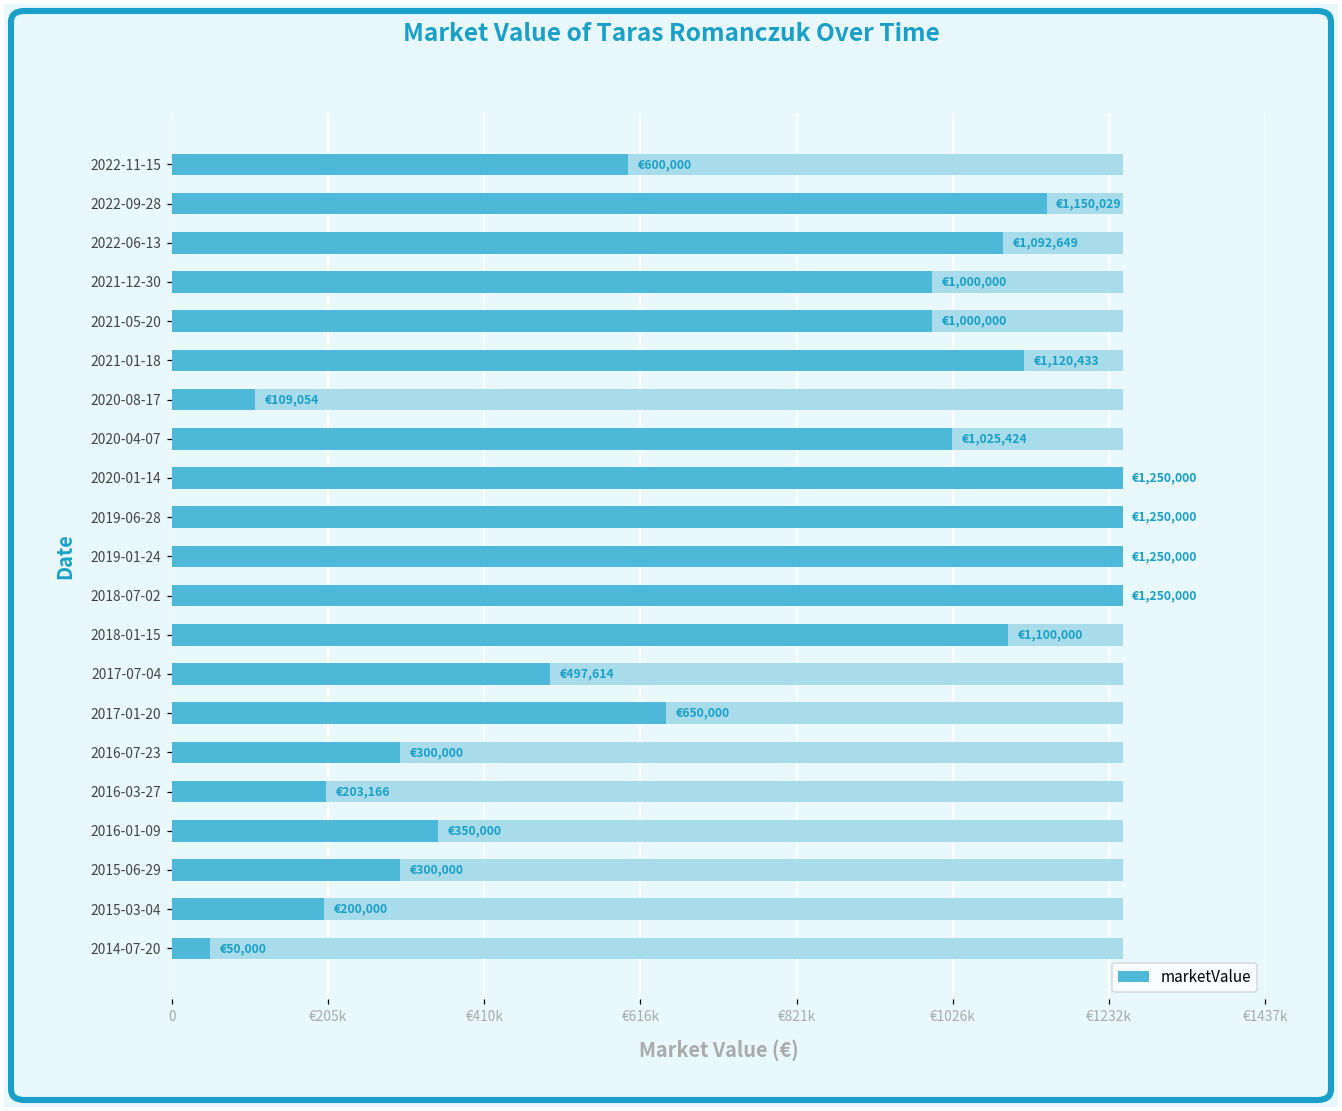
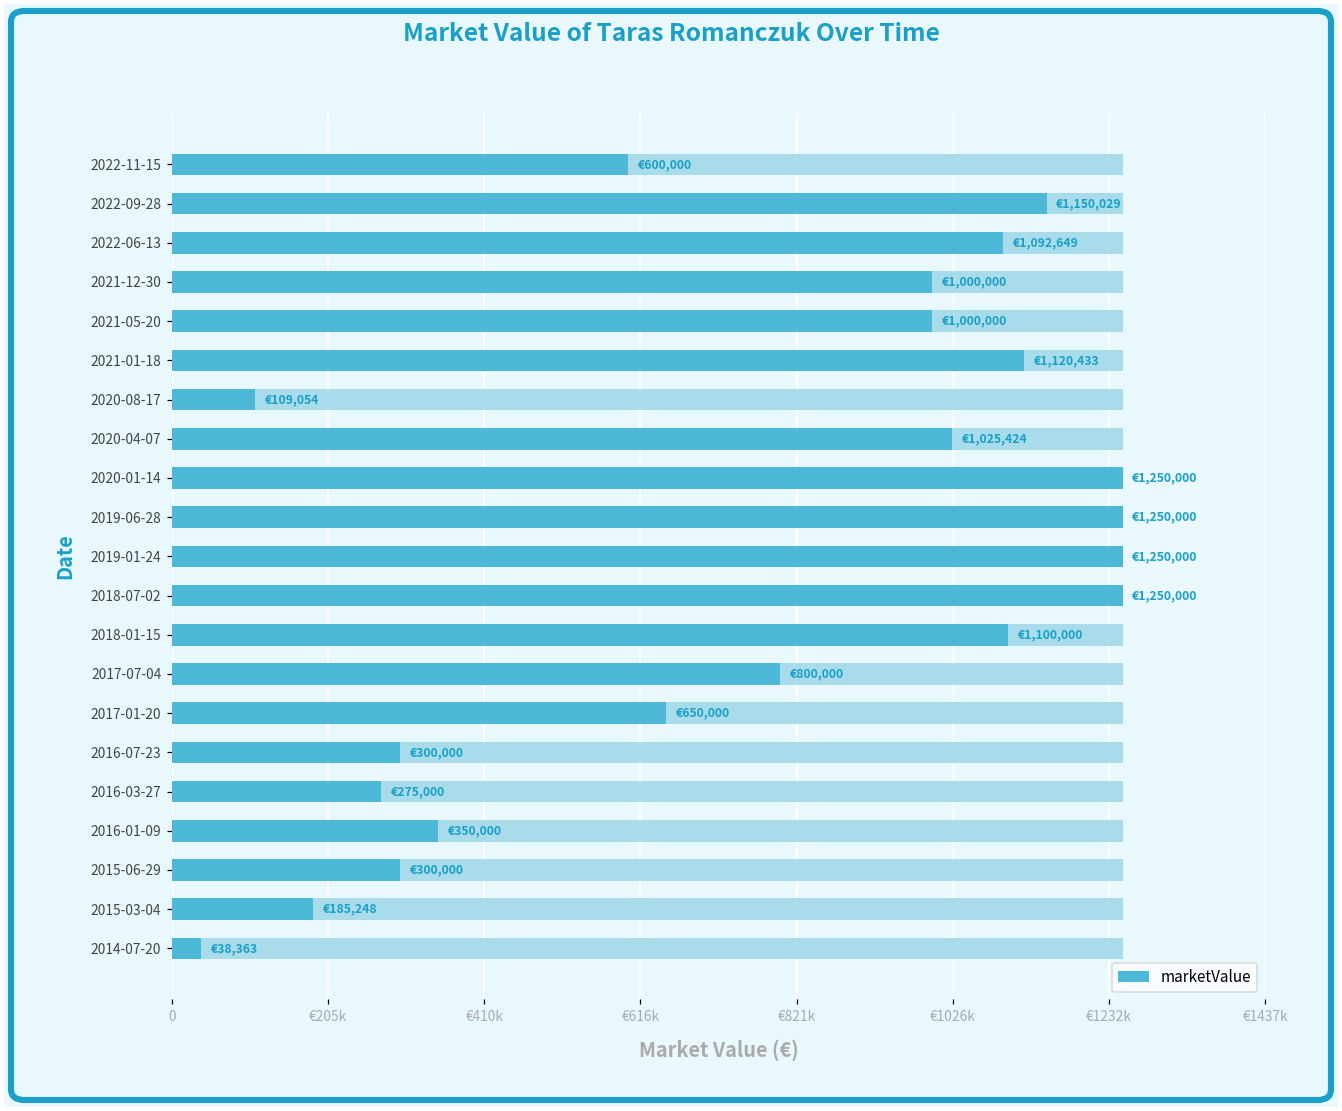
marketValue, 2017-07-04: €497,614 -> €800,000
marketValue, 2016-03-27: €203,166 -> €275,000
marketValue, 2015-03-04: €200,000 -> €185,248
marketValue, 2014-07-20: €50,000 -> €38,363
